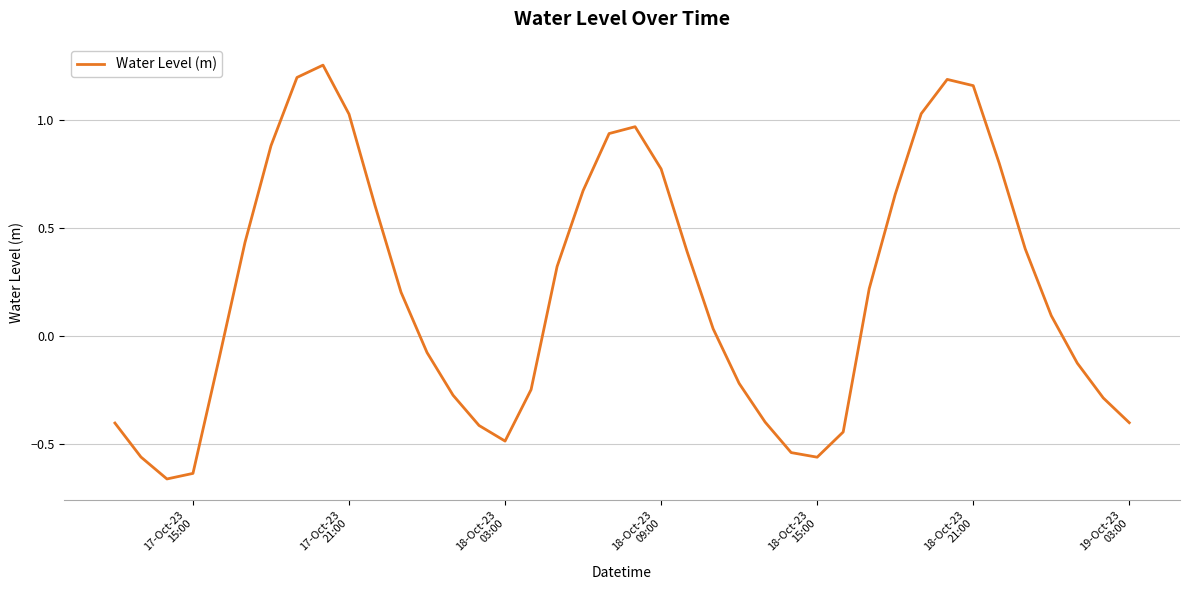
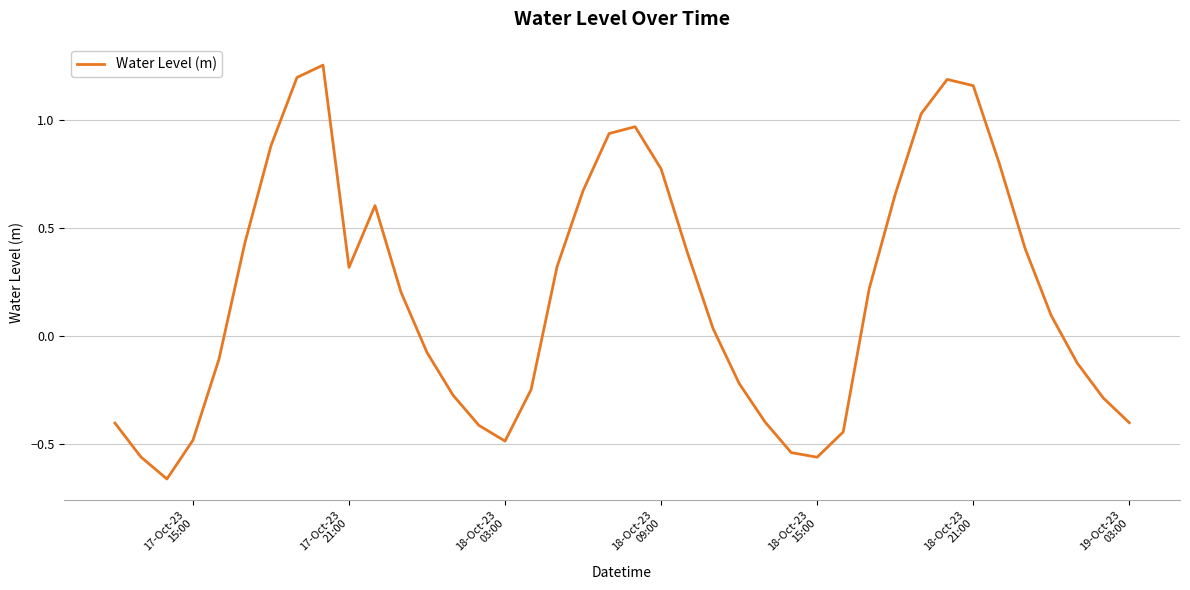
17-Oct-23 15:00: -0.64 -> -0.48
17-Oct-23 21:00: 1.03 -> 0.32
